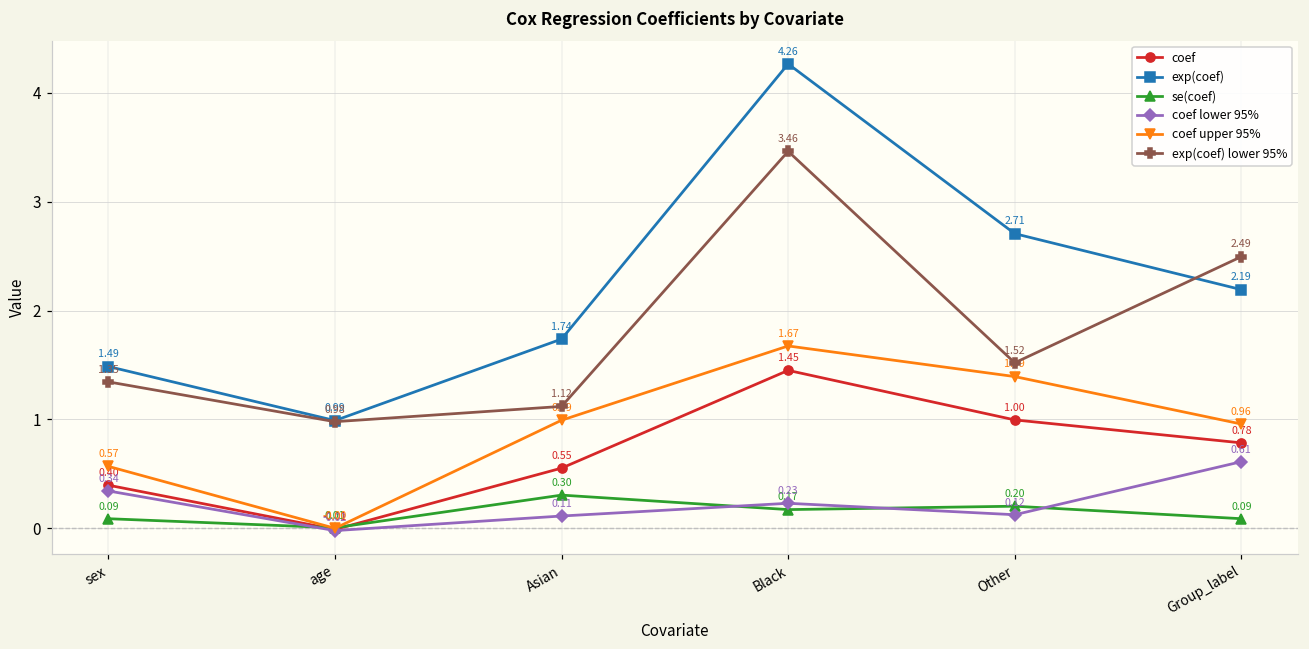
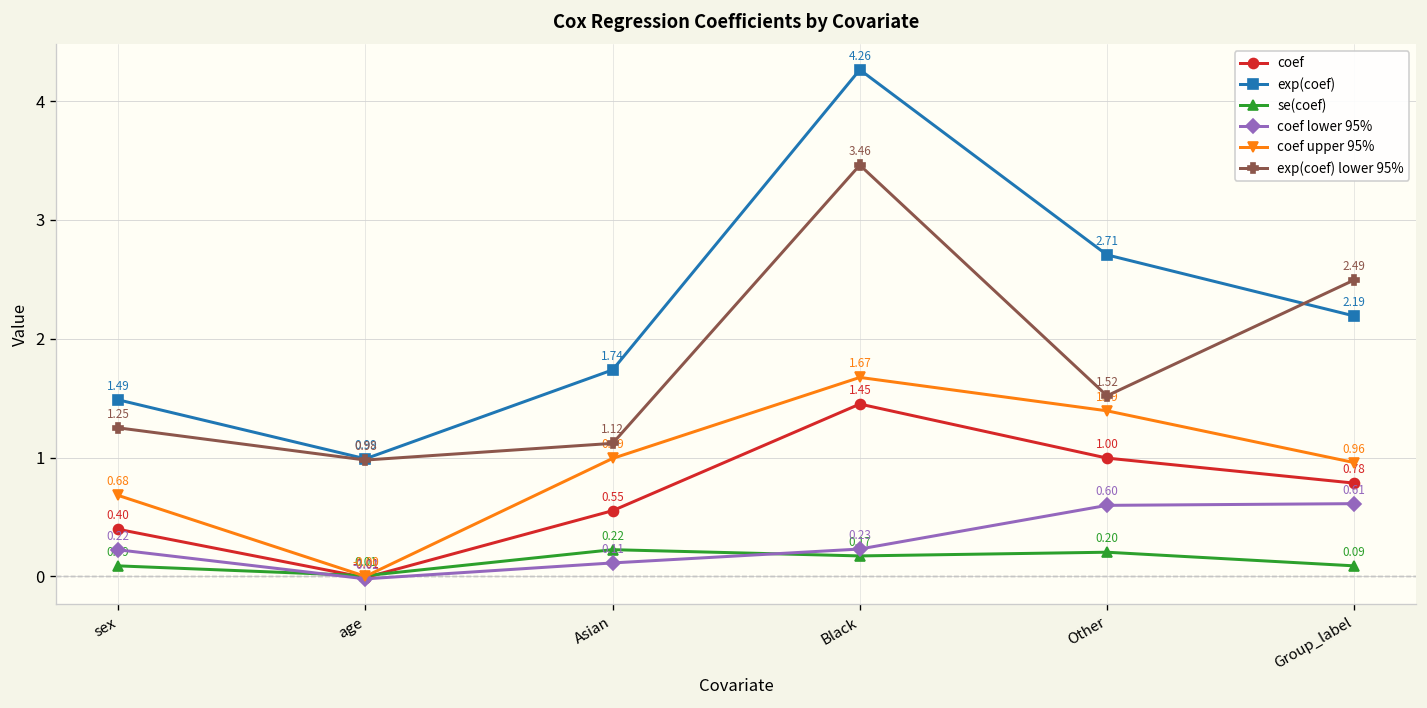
coef lower 95%, sex: 0.34 -> 0.22
coef upper 95%, sex: 0.57 -> 0.68
exp(coef) lower 95%, sex: 1.35 -> 1.25
se(coef), Asian: 0.30 -> 0.22
coef lower 95%, Other: 0.12 -> 0.60
